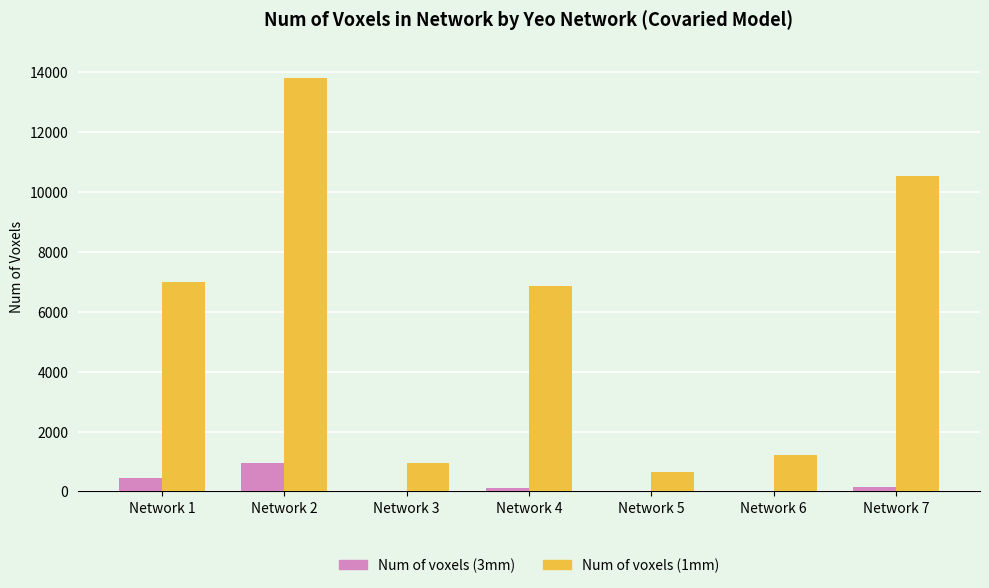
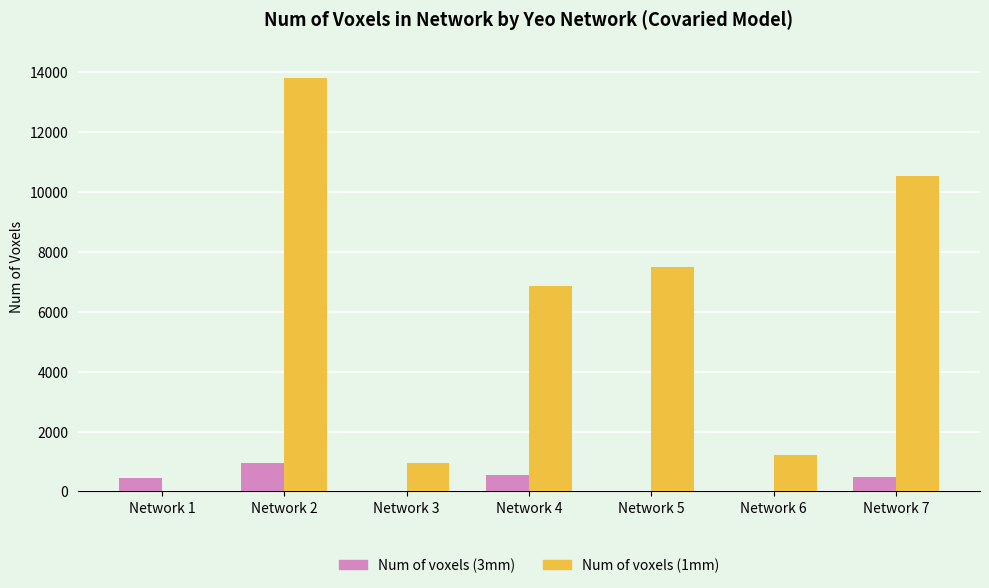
Num of voxels (1mm), Network 1: 7000 -> 0
Num of voxels (3mm), Network 4: 100 -> 600
Num of voxels (1mm), Network 5: 700 -> 7500
Num of voxels (3mm), Network 7: 200 -> 500
